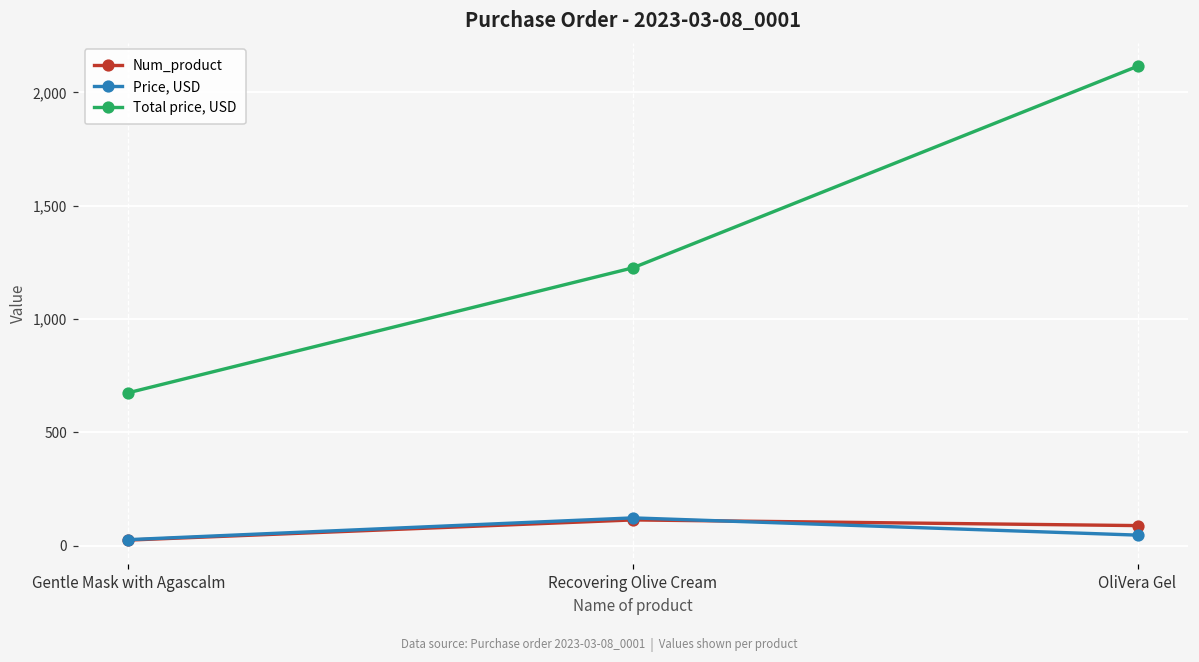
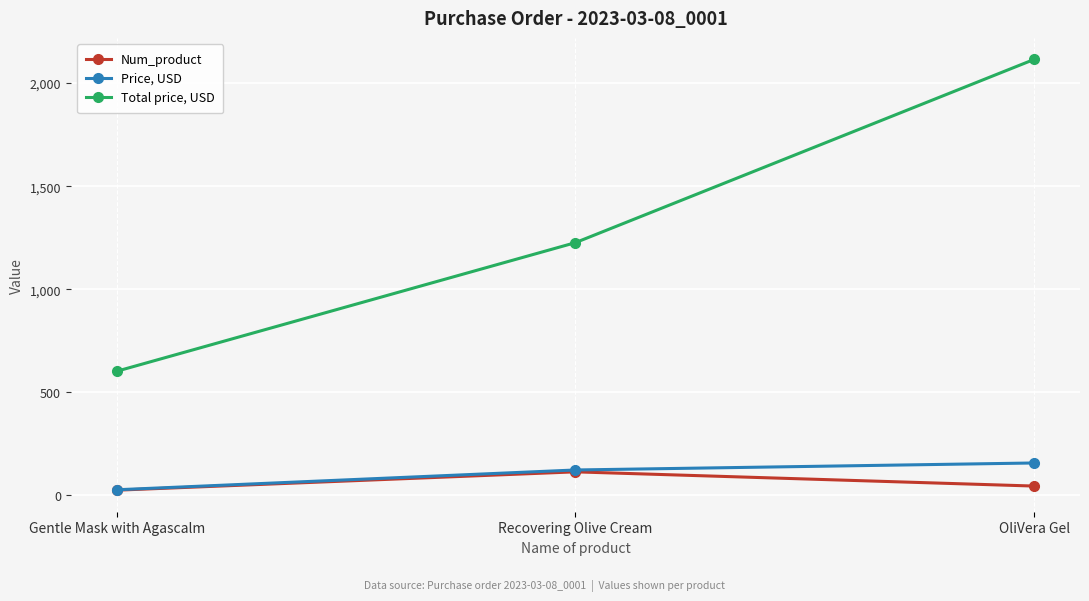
Total price, USD, Gentle Mask with Agascalm: 680 -> 600
Num_product, OliVera Gel: 90 -> 50
Price, USD, OliVera Gel: 50 -> 160
